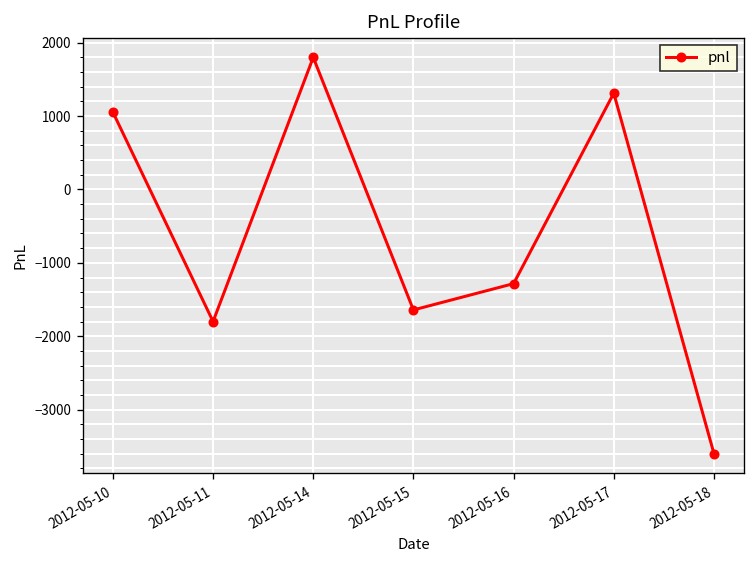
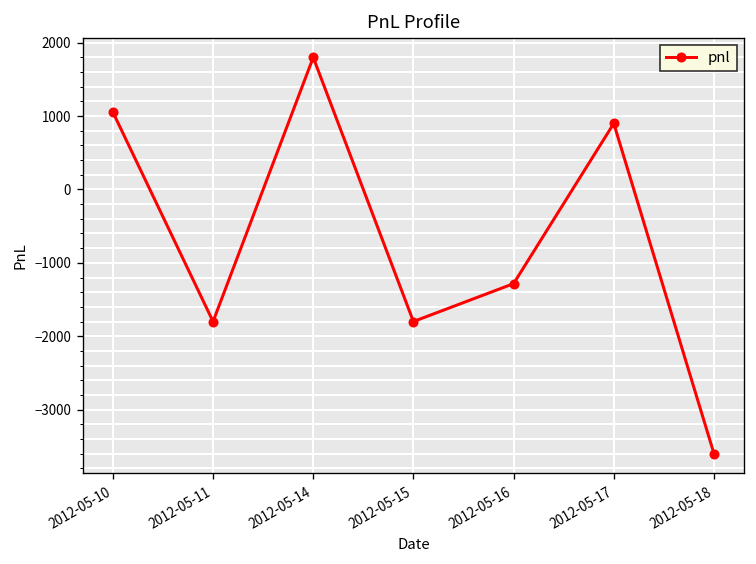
2012-05-15: -1600 -> -1800
2012-05-17: 1300 -> 900
